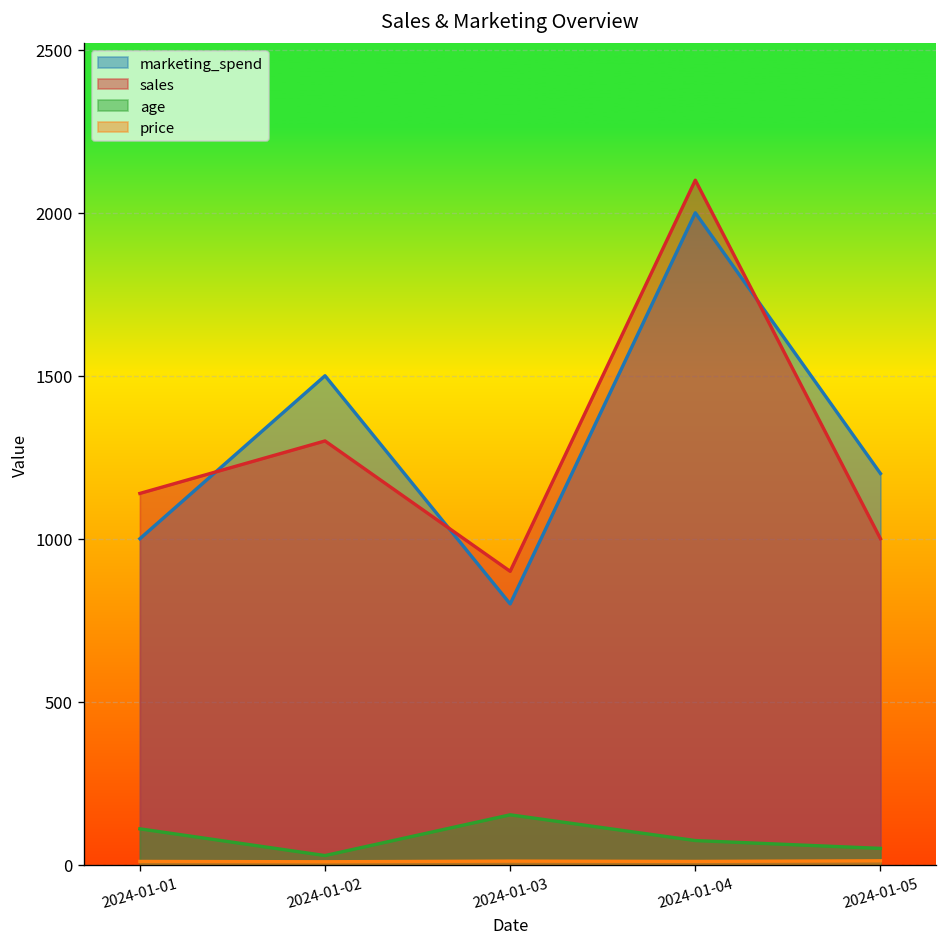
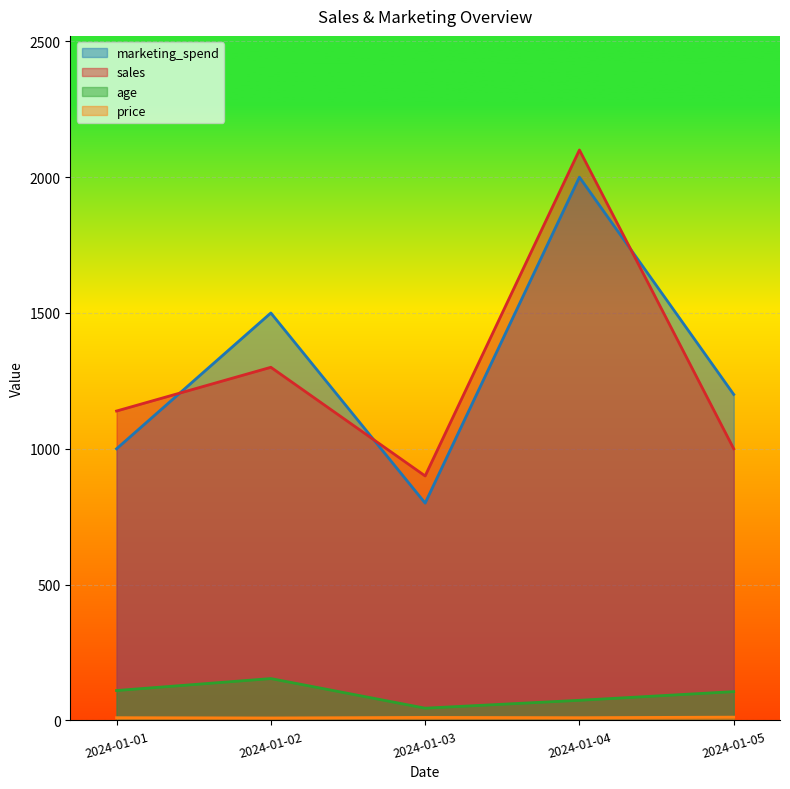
age, 2024-01-02: 30 -> 150
age, 2024-01-03: 150 -> 50
age, 2024-01-05: 50 -> 110
